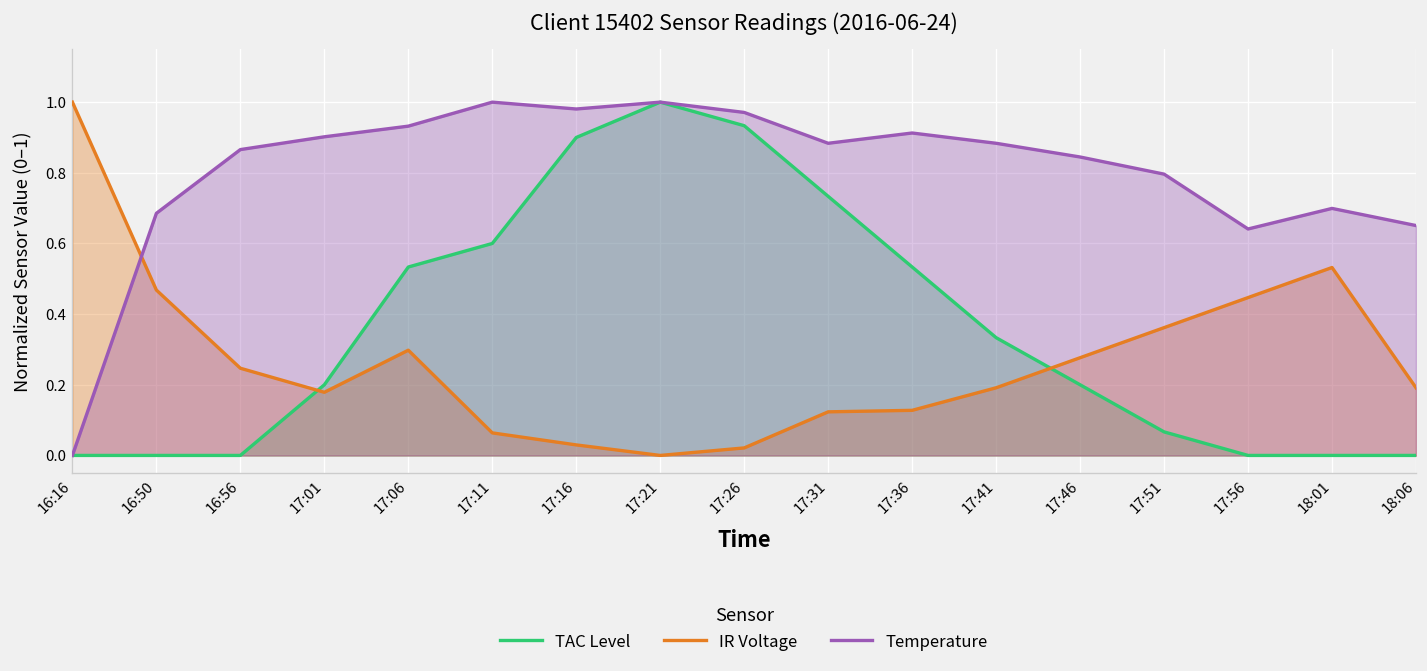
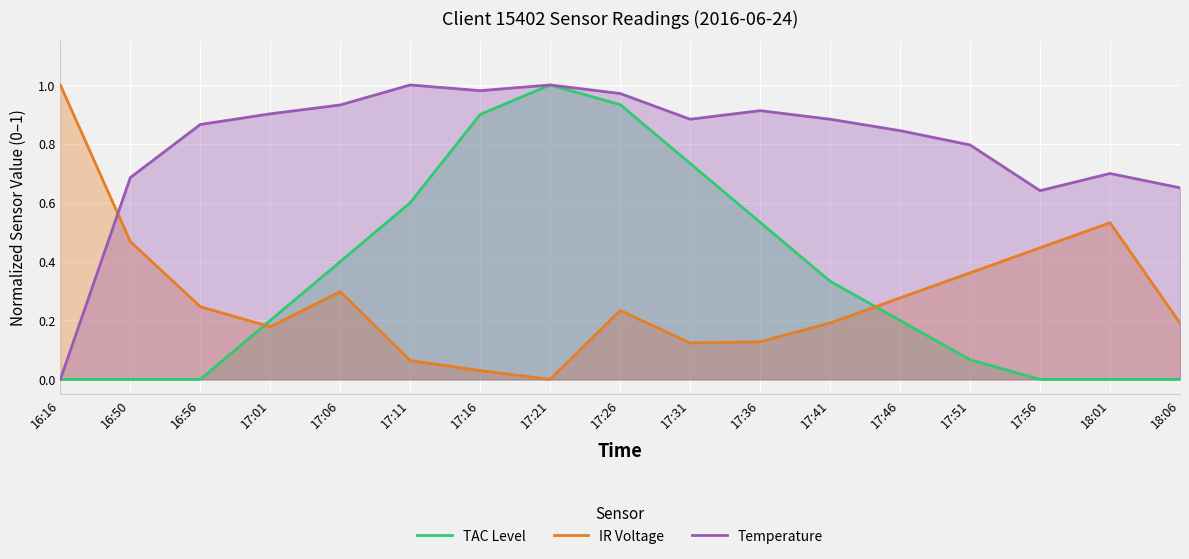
TAC Level, 17:06: 0.53 -> 0.40
IR Voltage, 17:26: 0.02 -> 0.23
